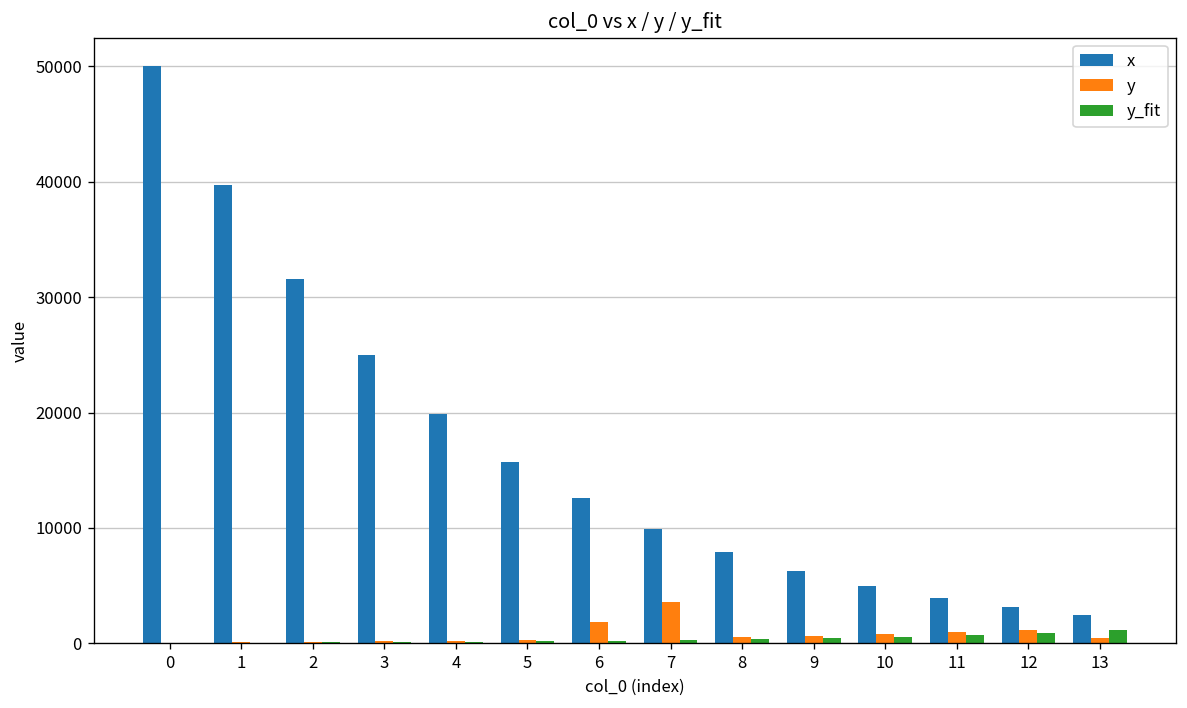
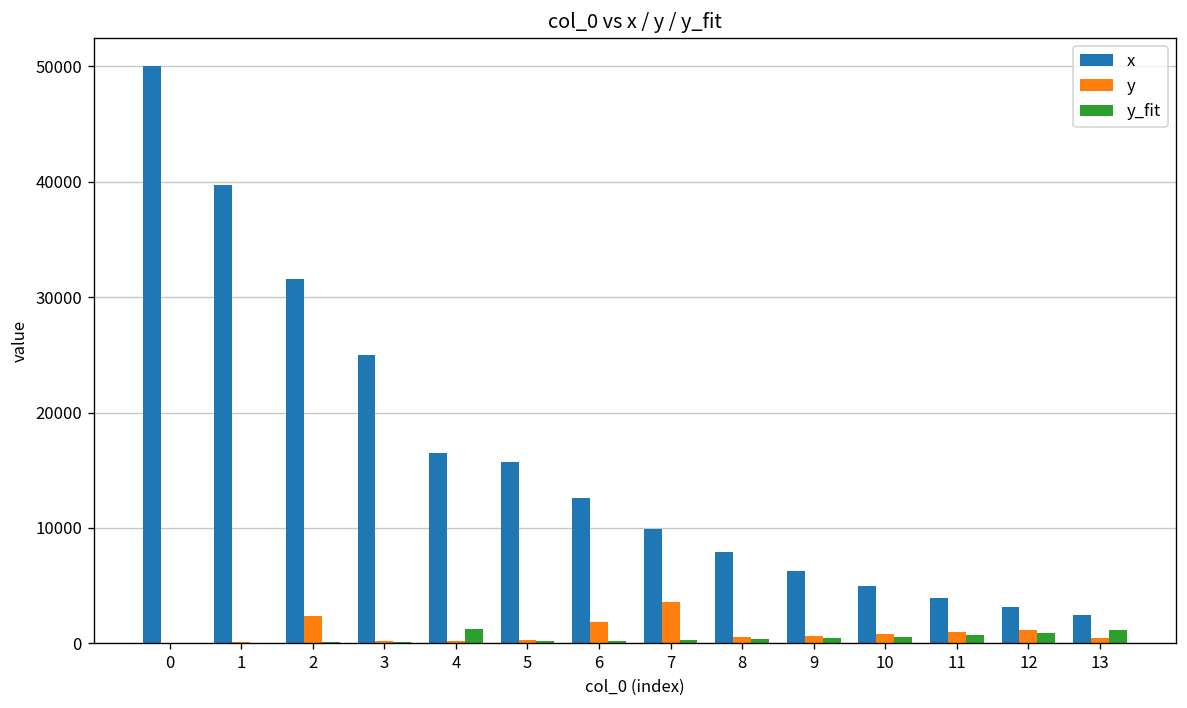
y, 2: 0 -> 2000
x, 4: 20000 -> 17000
y_fit, 4: 0 -> 1000
